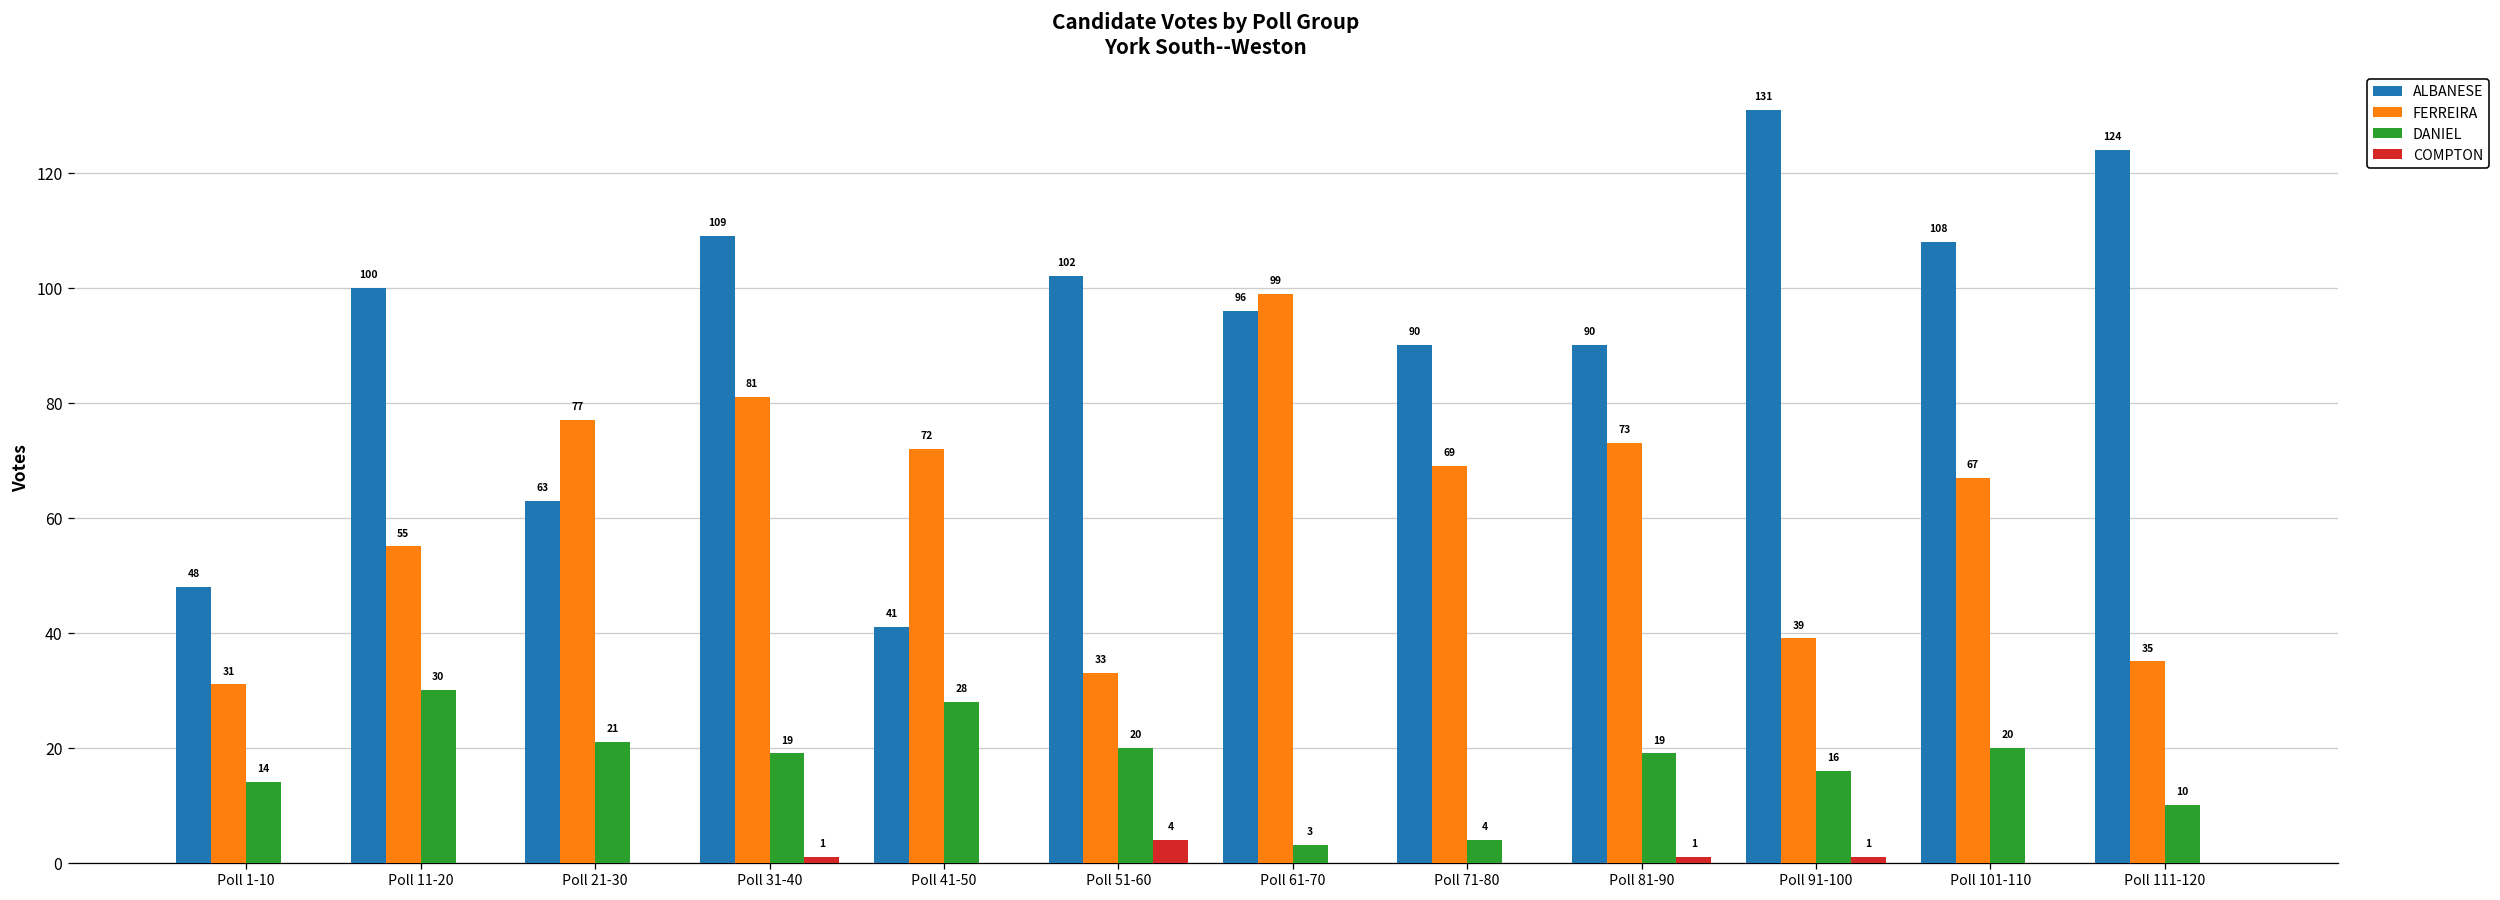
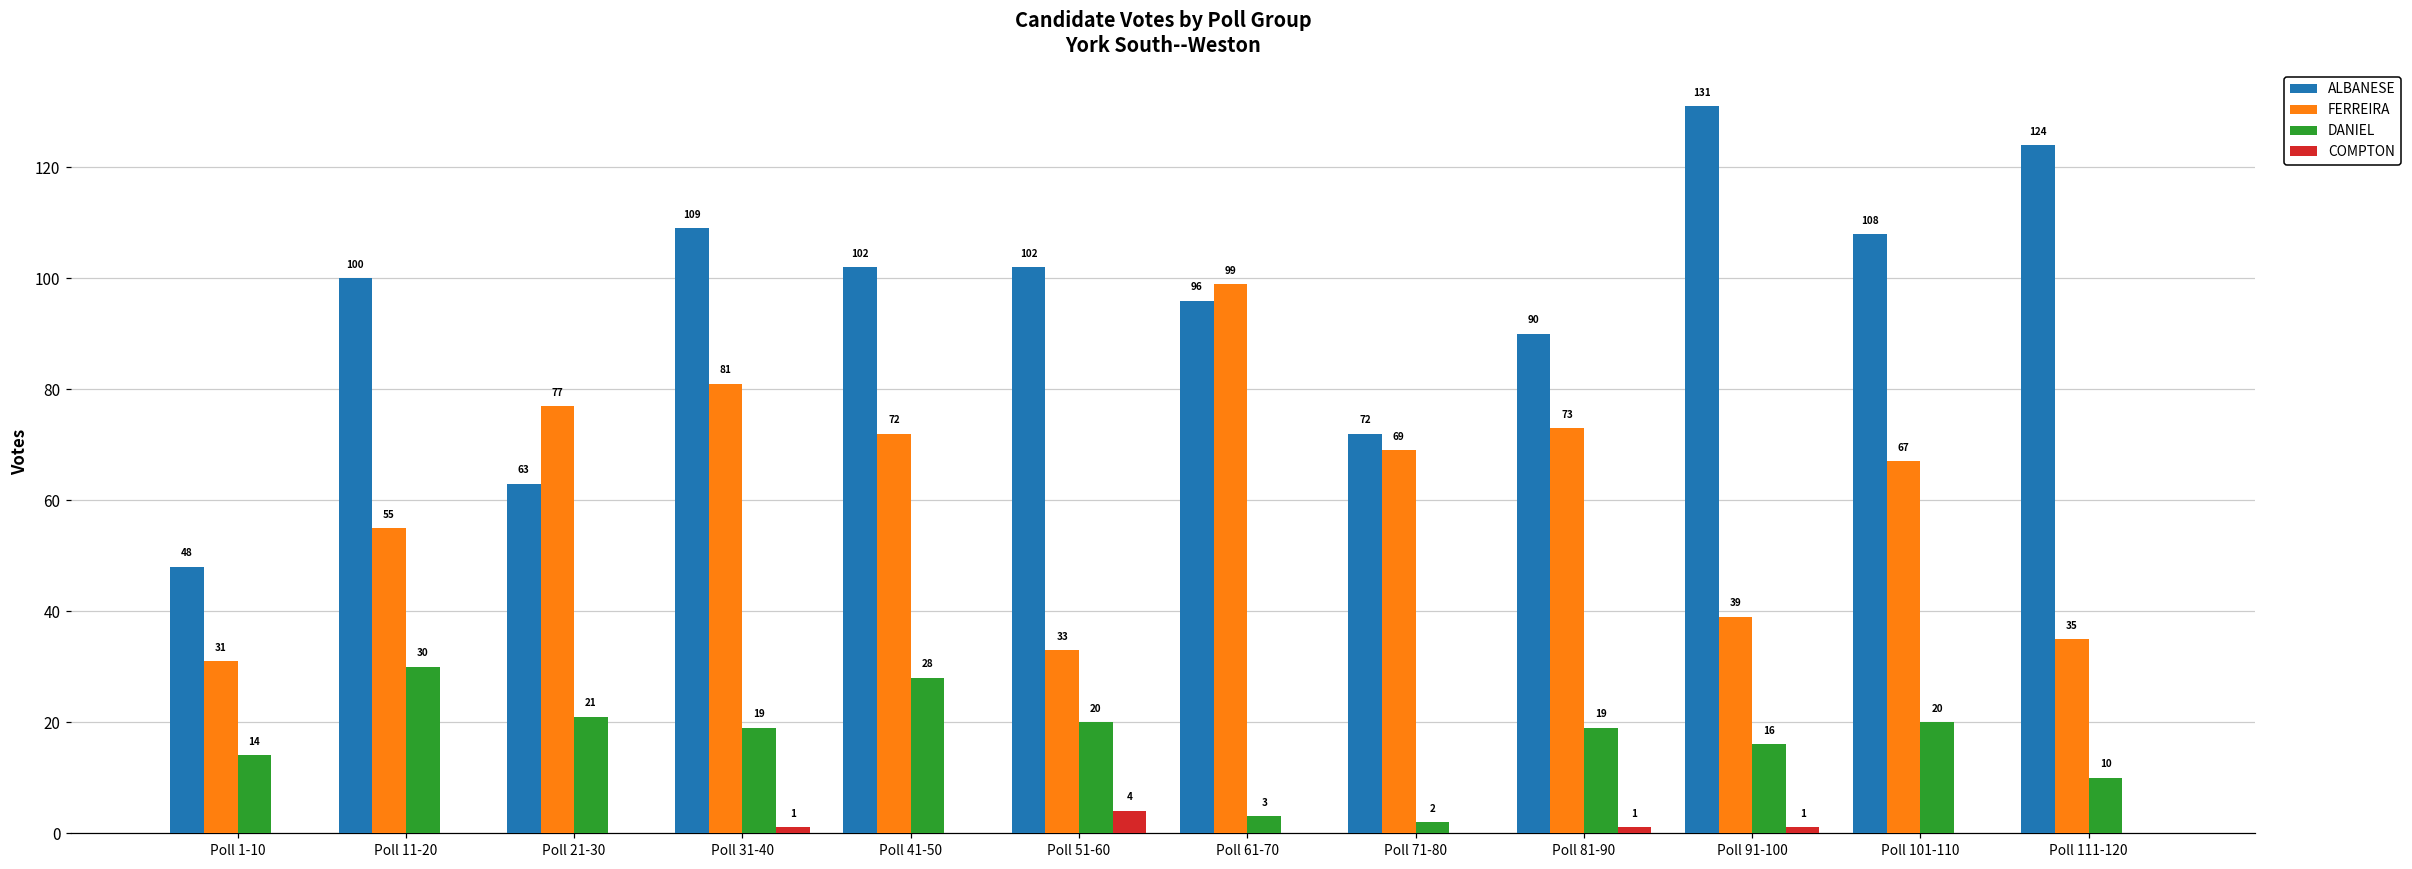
ALBANESE, Poll 41-50: 41 -> 102
ALBANESE, Poll 71-80: 90 -> 72
DANIEL, Poll 71-80: 4 -> 2
